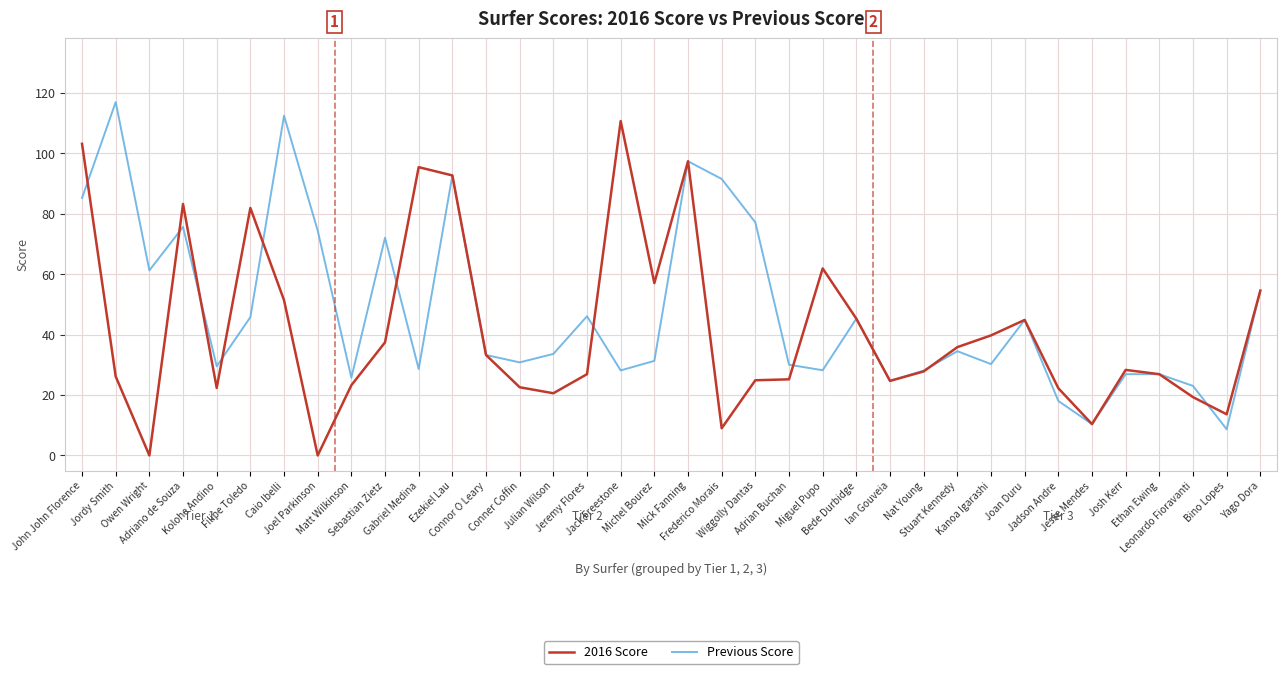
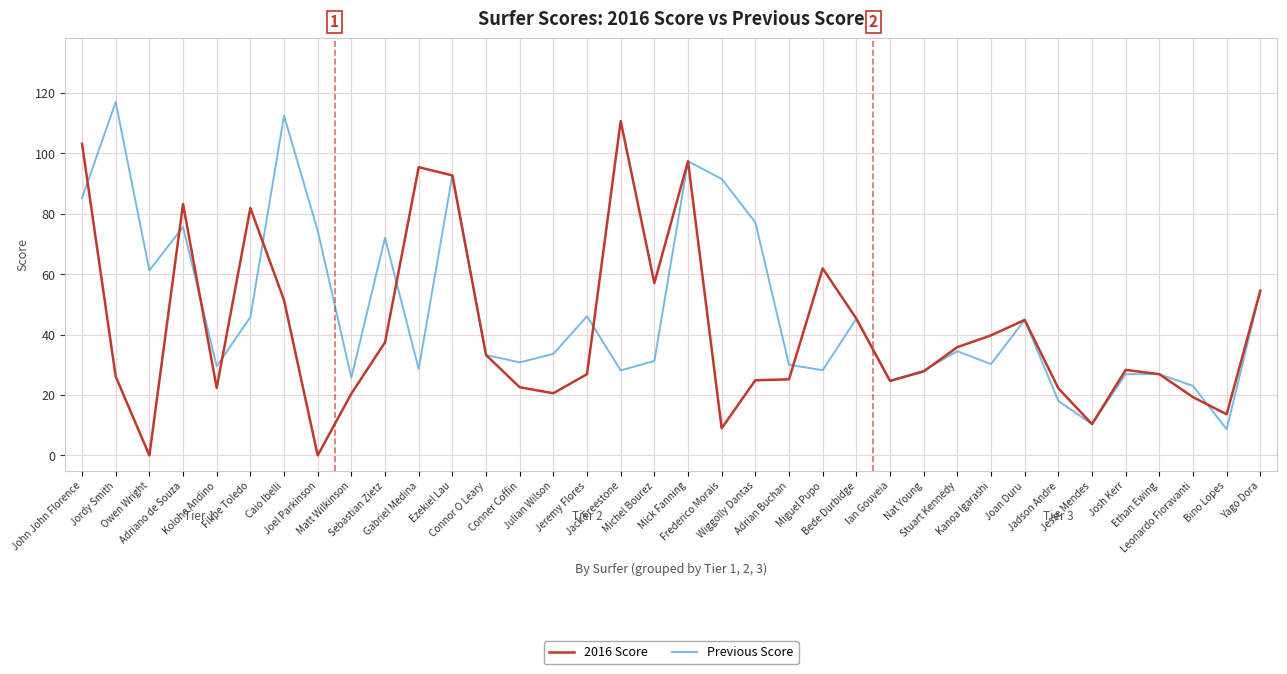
2016 Score, Matt Wilkinson: 23 -> 20
